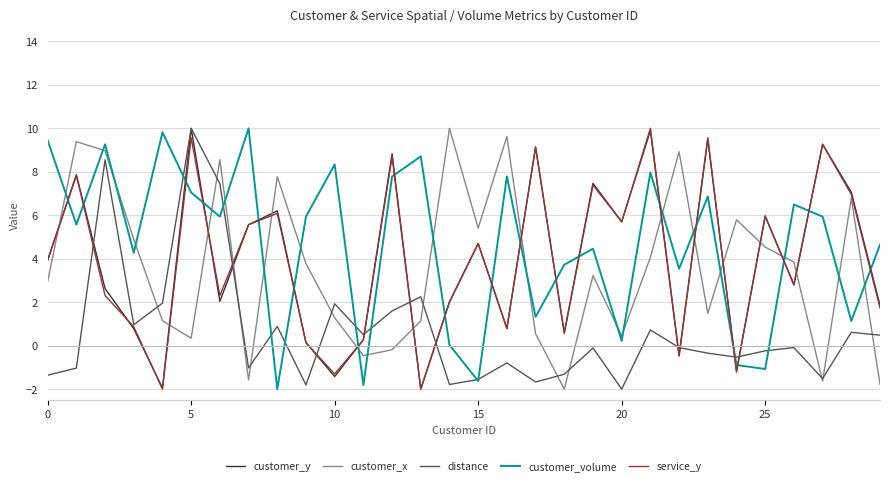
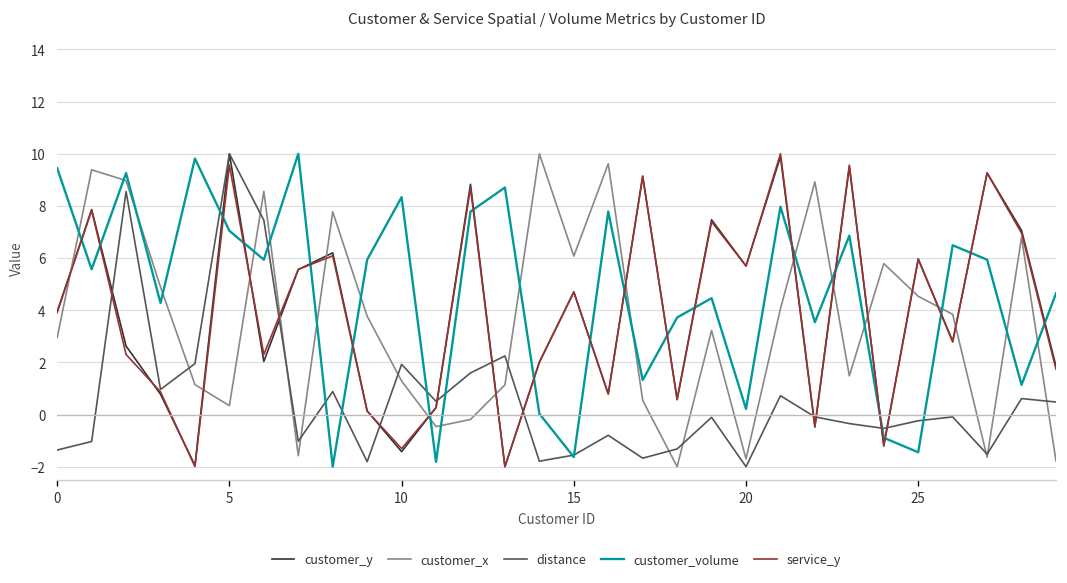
customer_x, 15: 5.4 -> 6.1
customer_x, 20: 0.5 -> -1.7
customer_volume, 25: -1.1 -> -1.4
